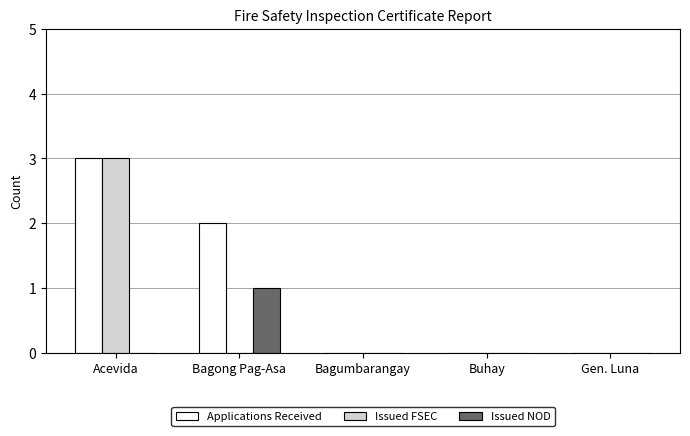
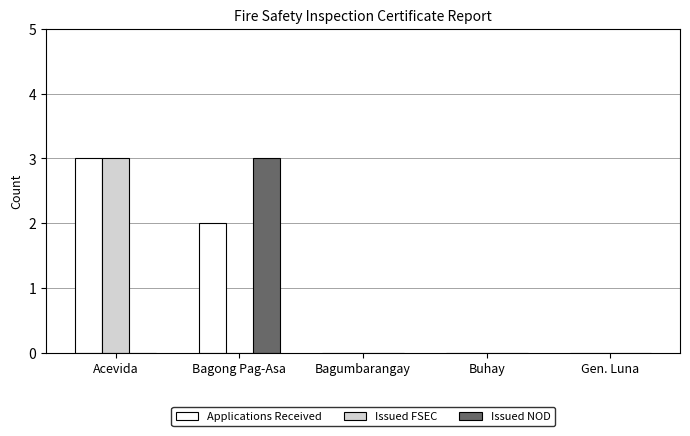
Issued NOD, Bagong Pag-Asa: 1 -> 3
